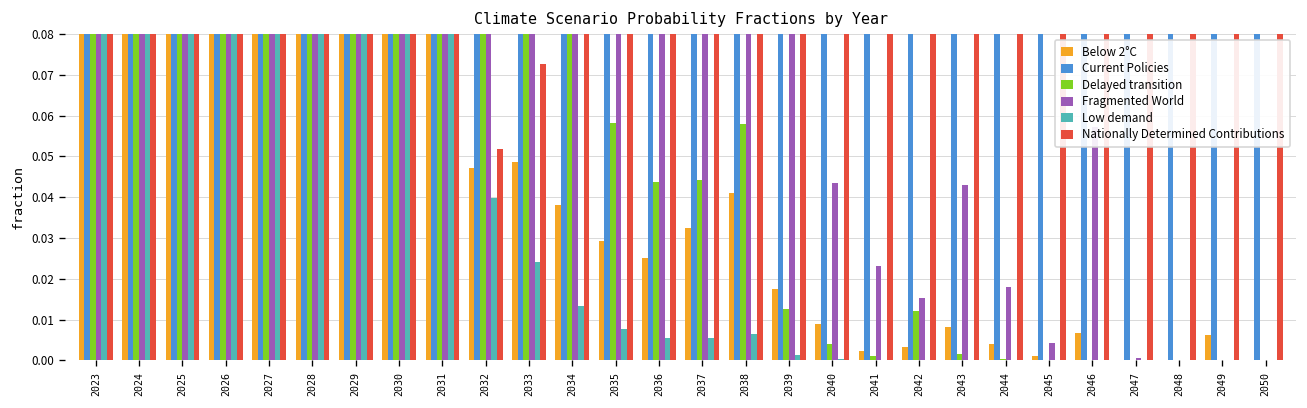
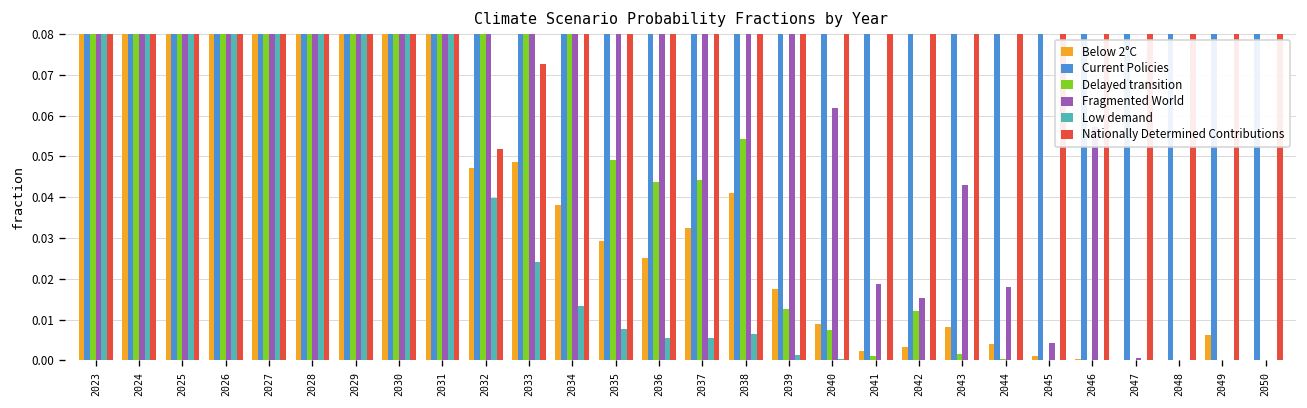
Delayed transition, 2035: 0.058 -> 0.049
Delayed transition, 2038: 0.058 -> 0.054
Delayed transition, 2040: 0.004 -> 0.007
Fragmented World, 2040: 0.043 -> 0.062
Fragmented World, 2041: 0.023 -> 0.019
Below 2°C, 2046: 0.007 -> 0.000
